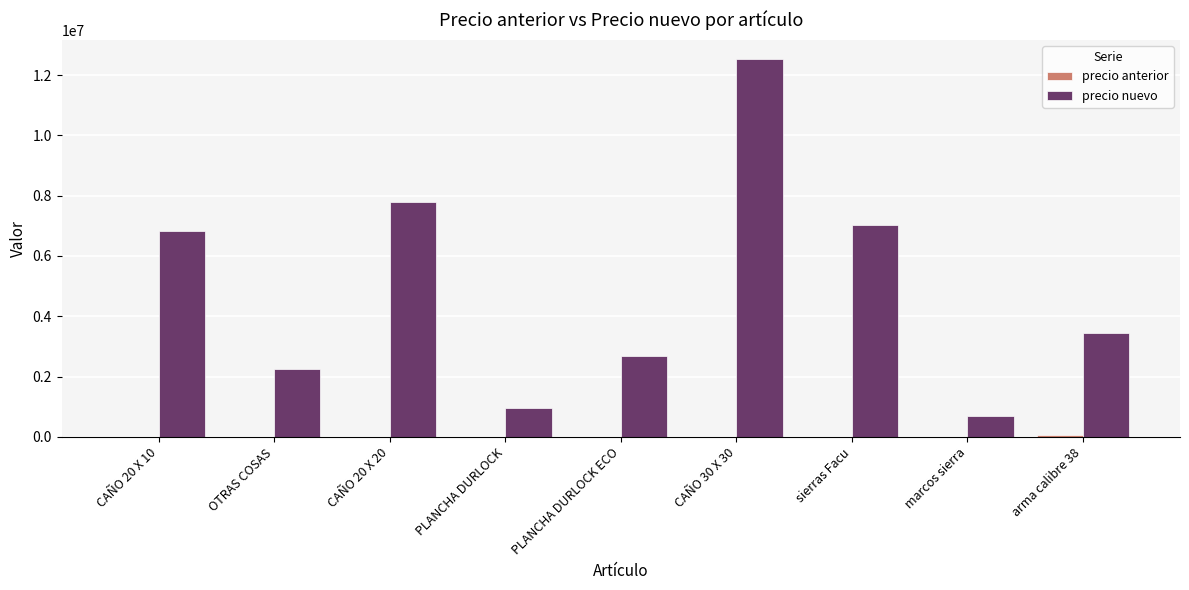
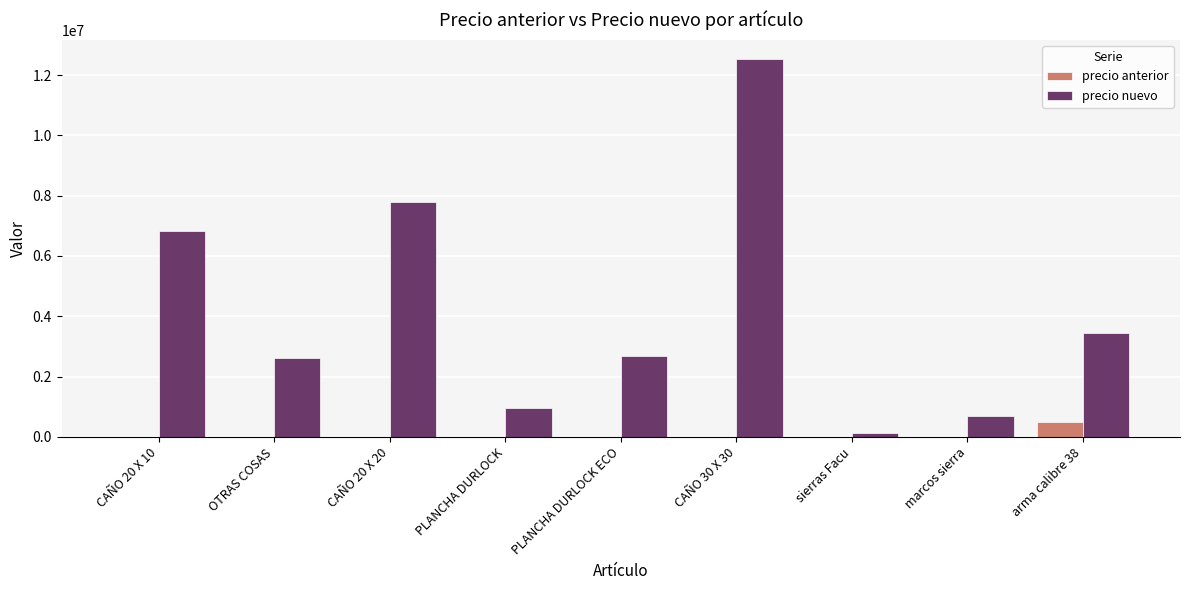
precio nuevo, OTRAS COSAS: 2200000 -> 2600000
precio nuevo, sierras Facu: 7000000 -> 100000
precio anterior, arma calibre 38: 100000 -> 500000
